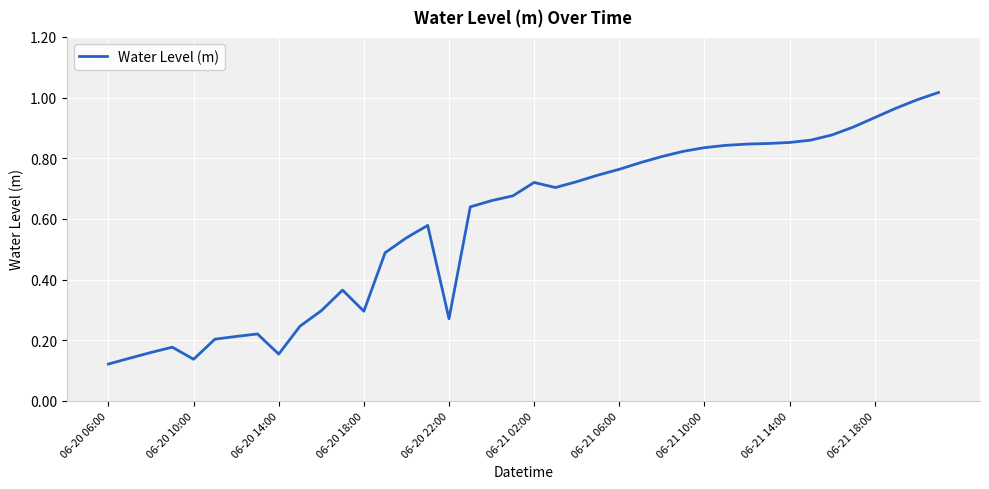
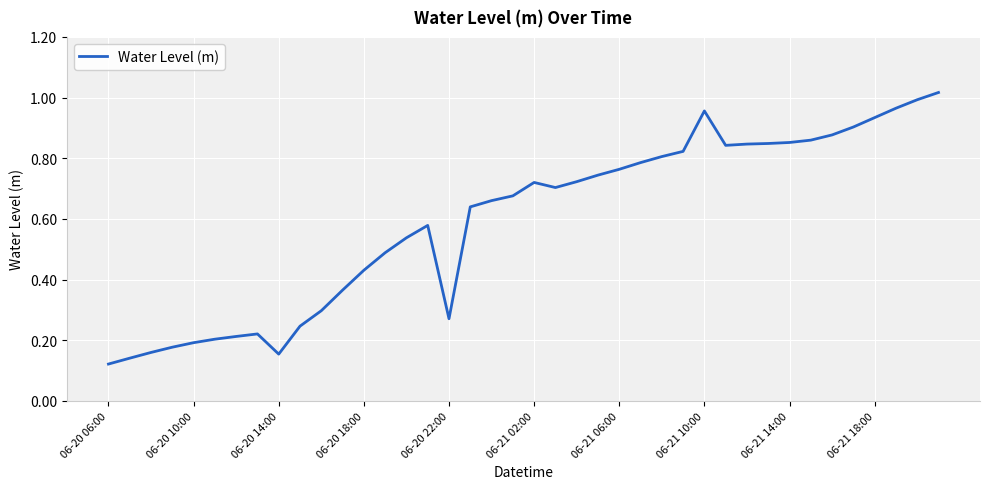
06-20 10:00: 0.14 -> 0.19
06-20 18:00: 0.30 -> 0.43
06-21 10:00: 0.83 -> 0.96
